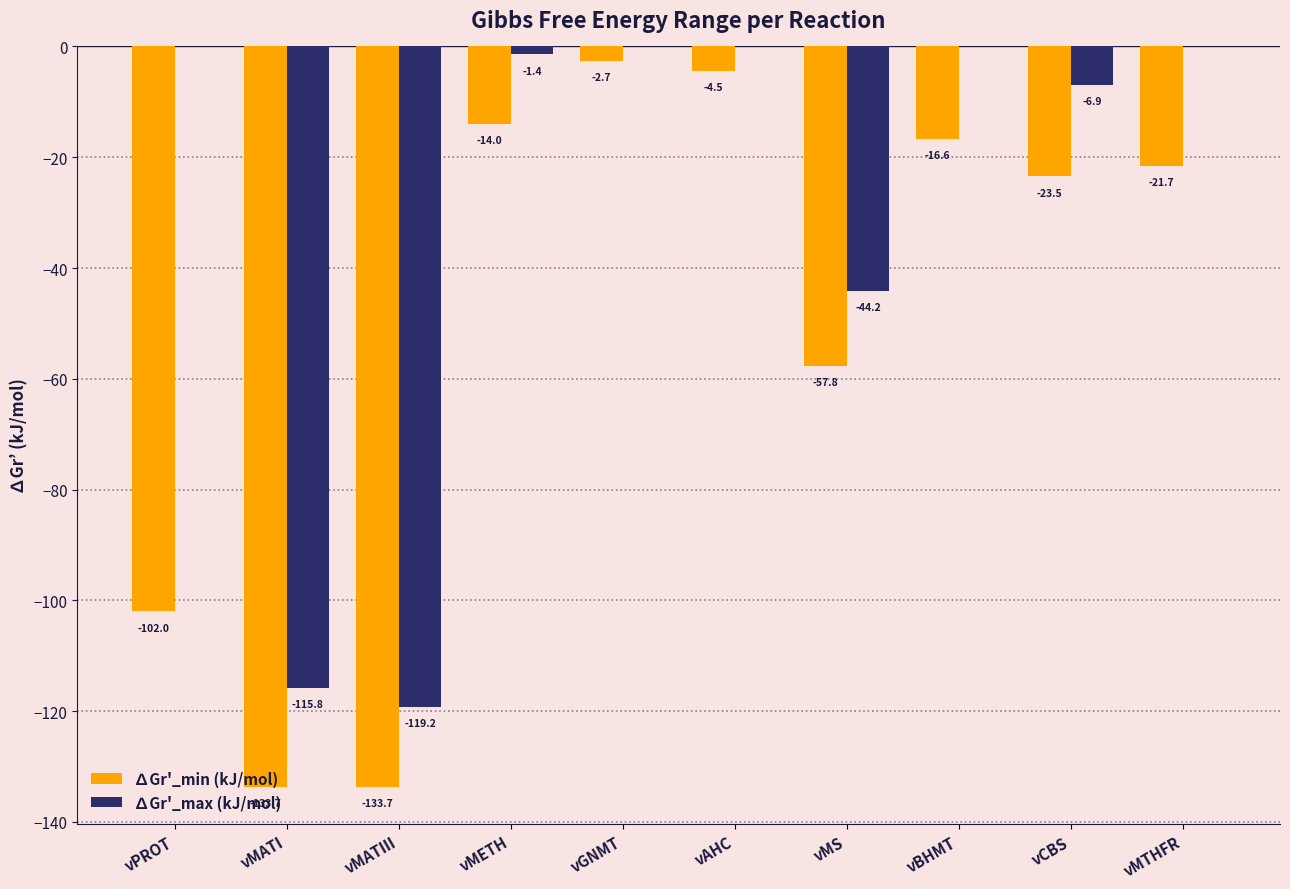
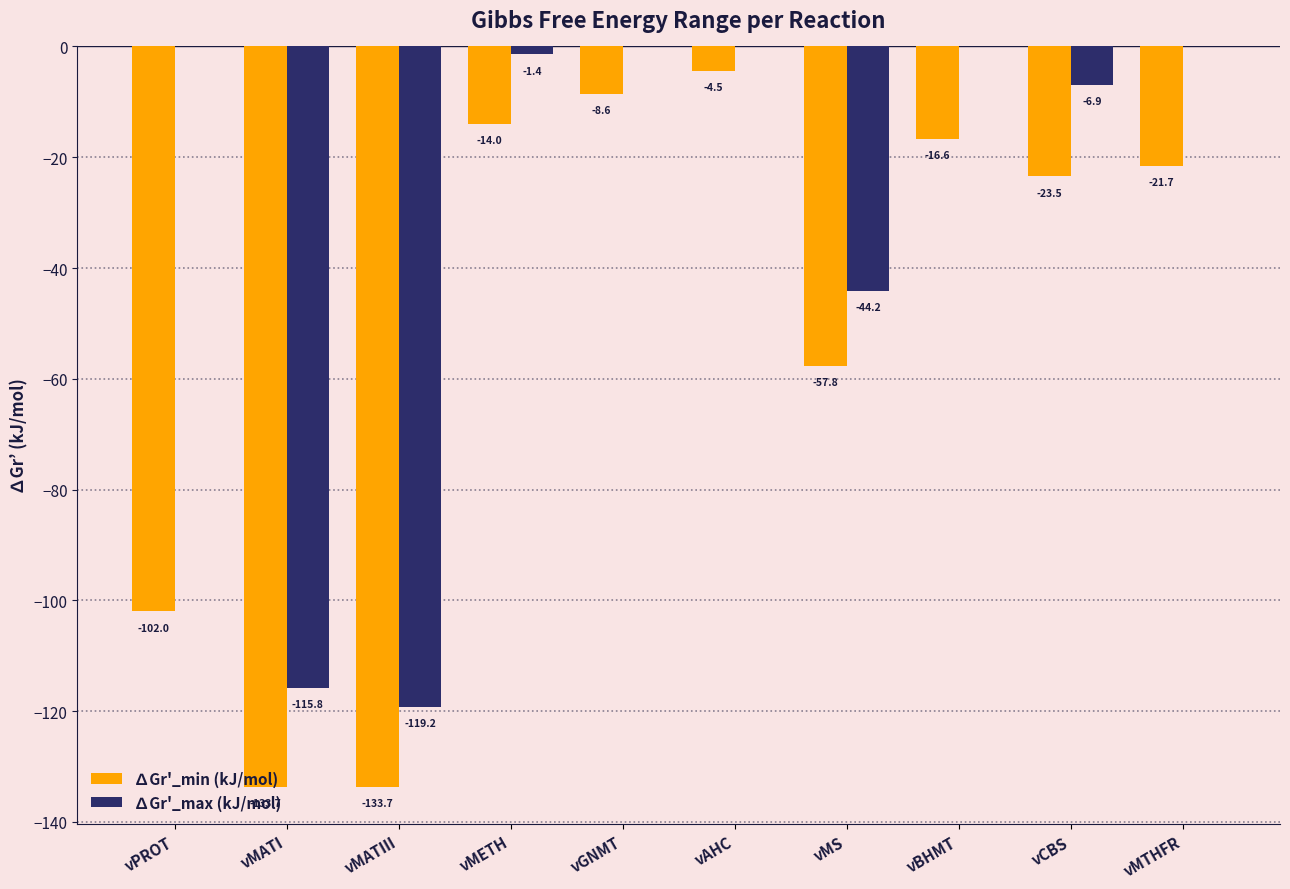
∆Gr'_min (kJ/mol), vGNMT: -2.7 -> -8.6
